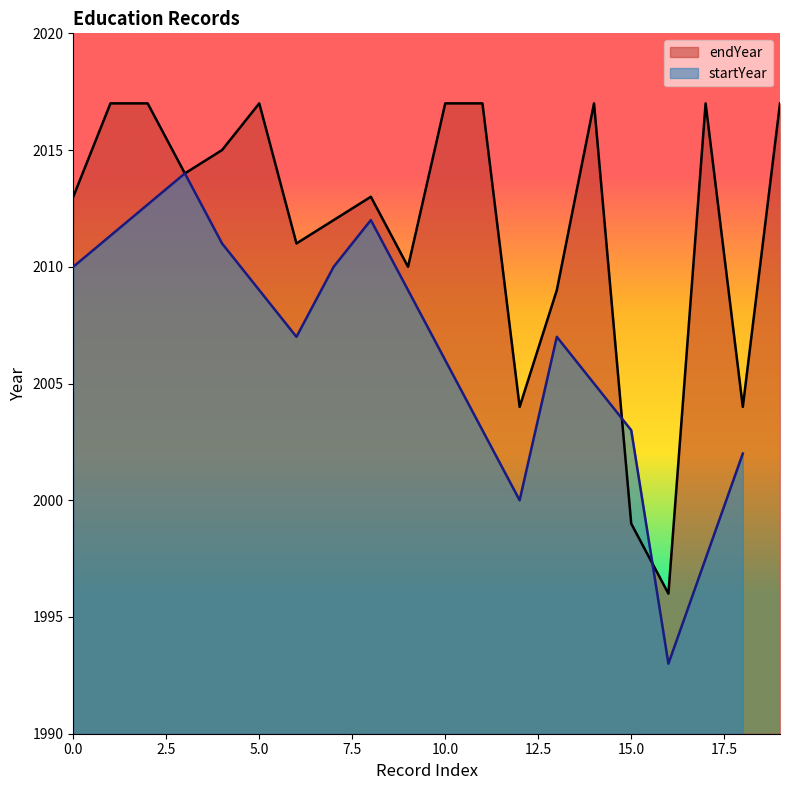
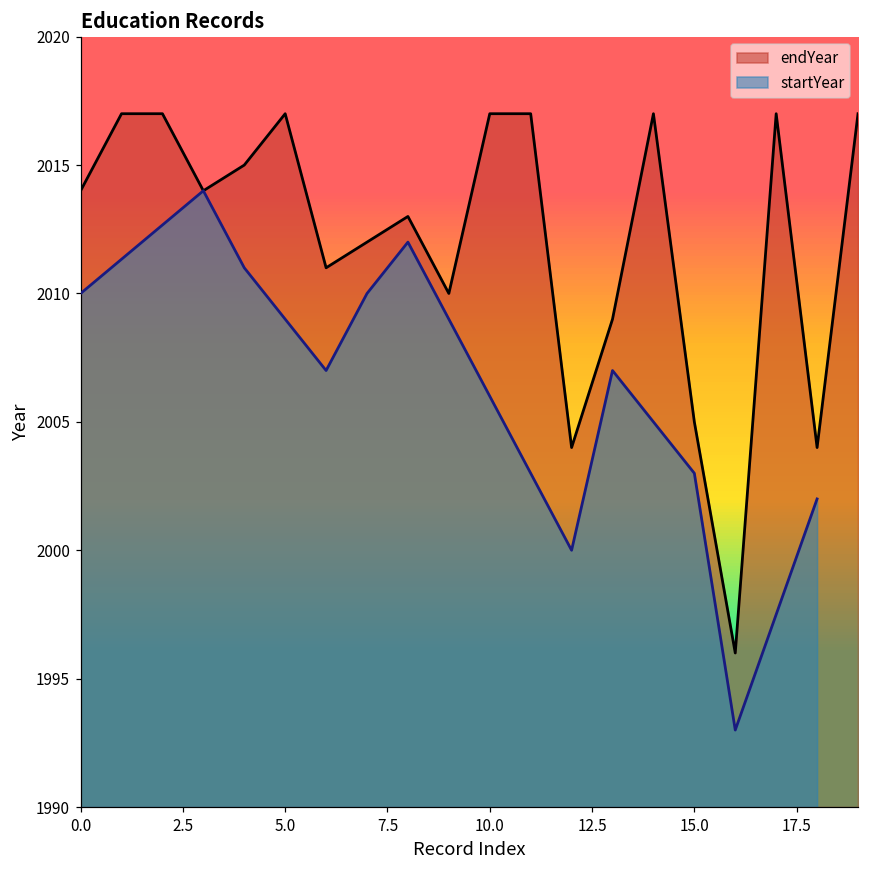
endYear, 0.0: 2013 -> 2014
endYear, 15.0: 1999 -> 2005
